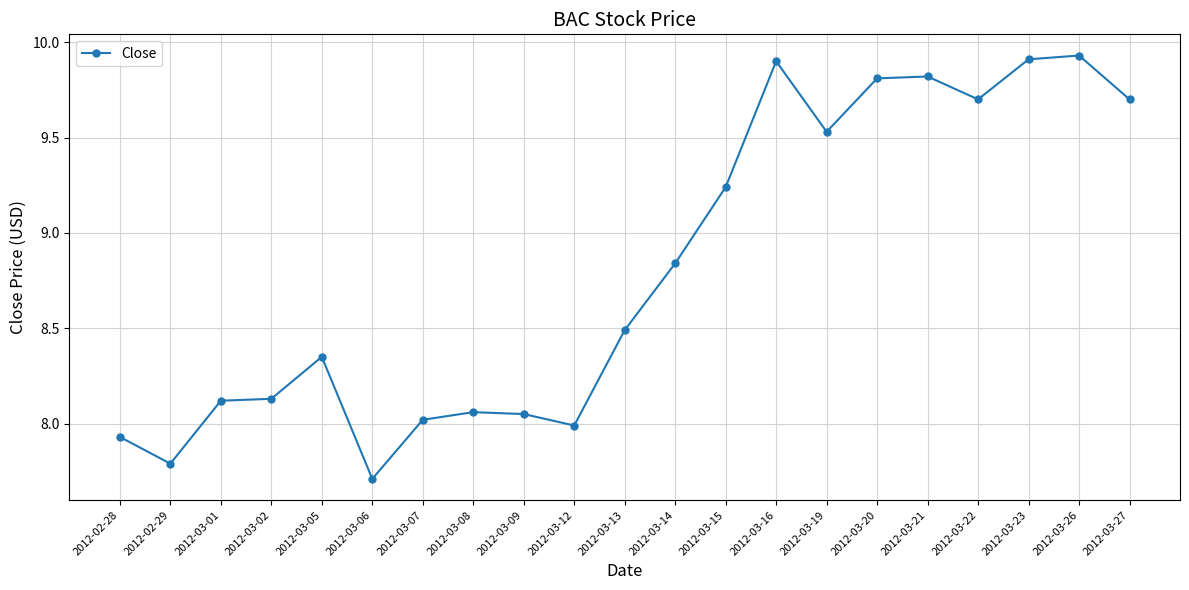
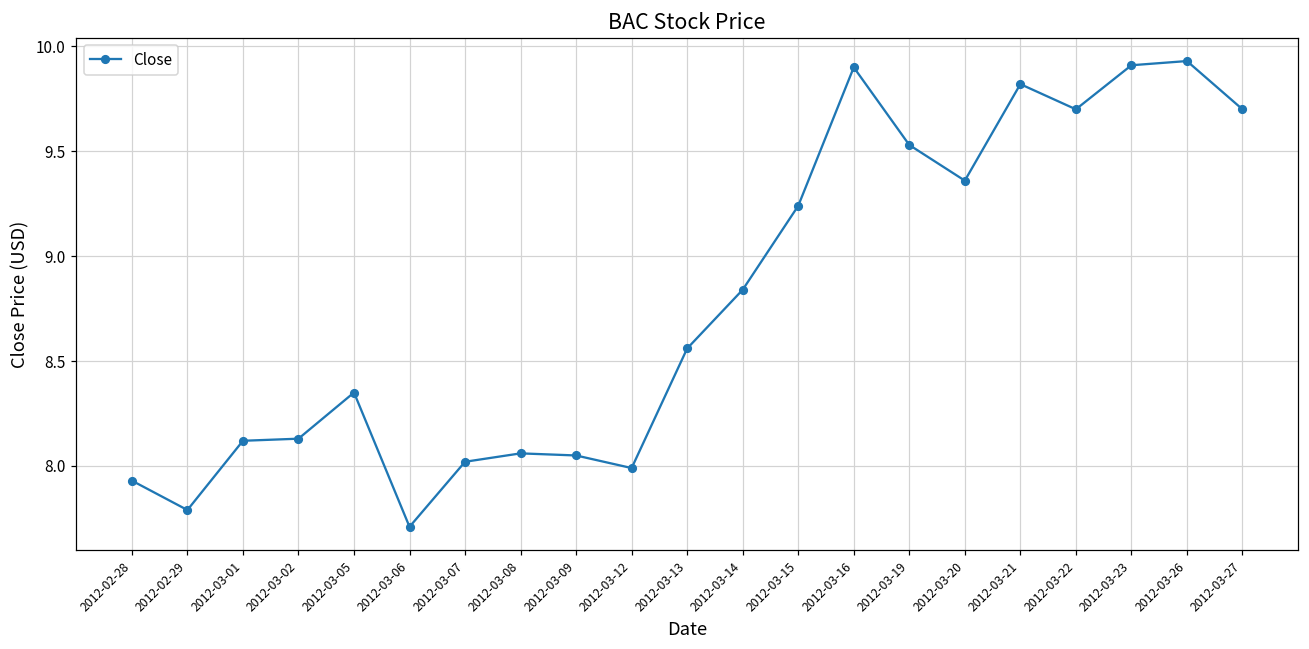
2012-03-13: 8.49 -> 8.56
2012-03-20: 9.81 -> 9.36
